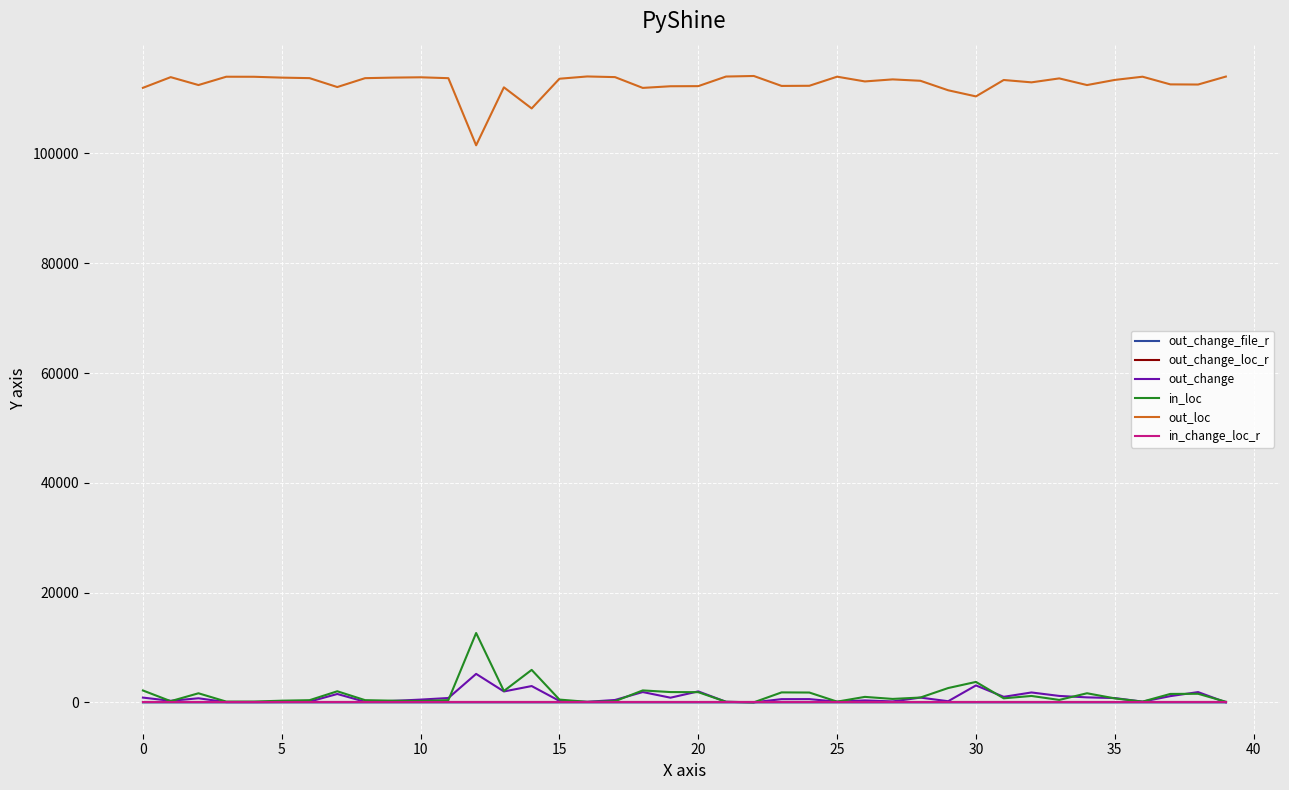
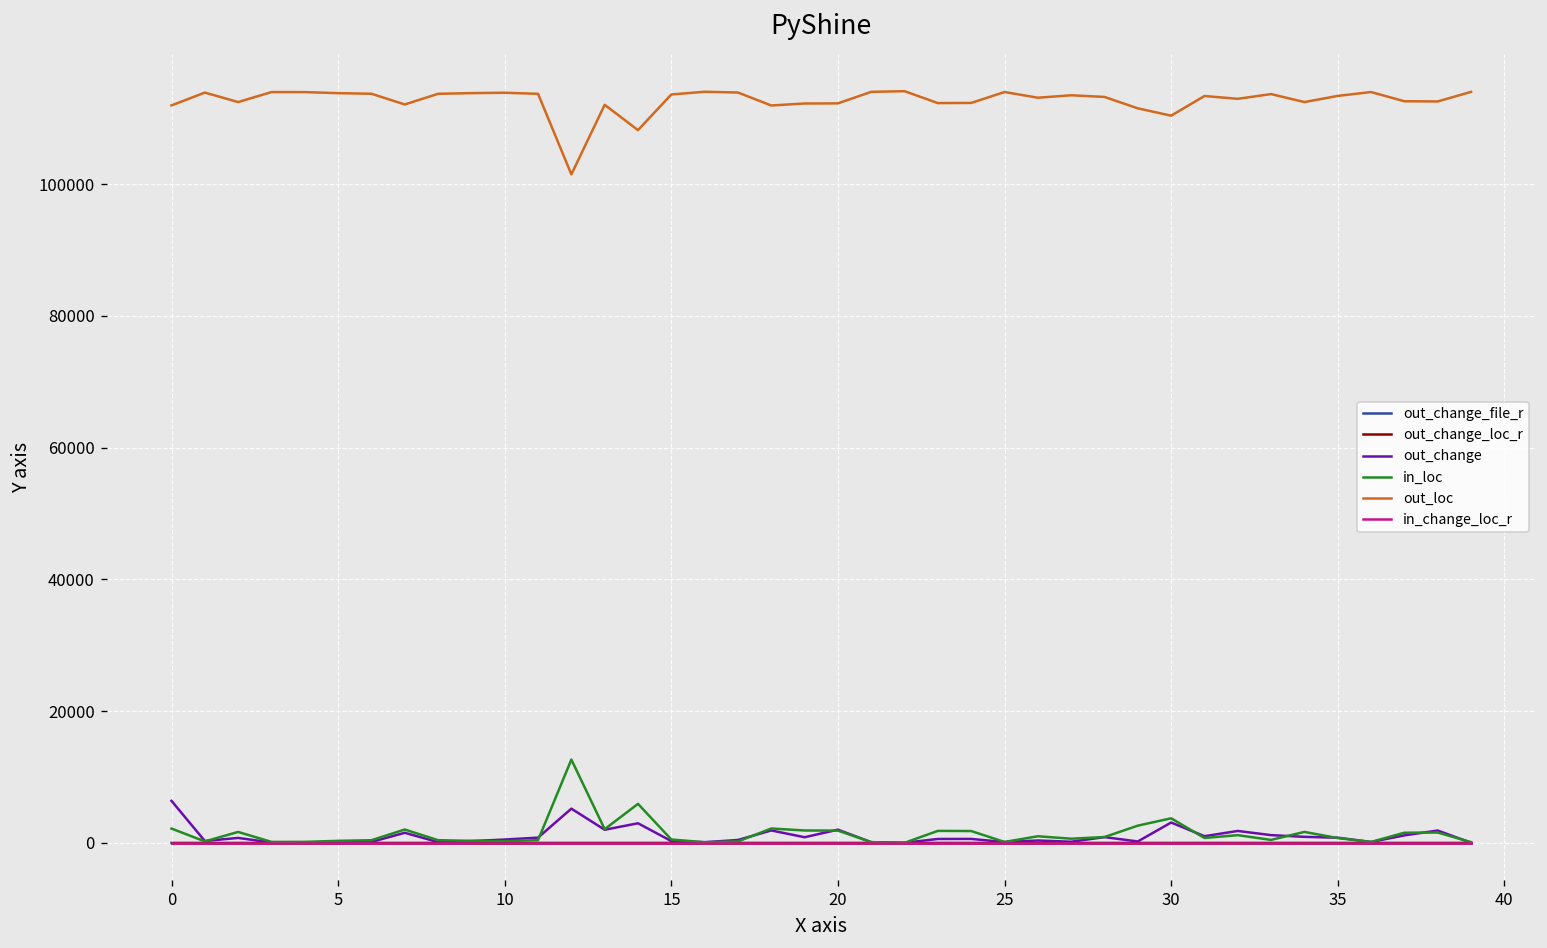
out_change, 0: 1000 -> 6000
